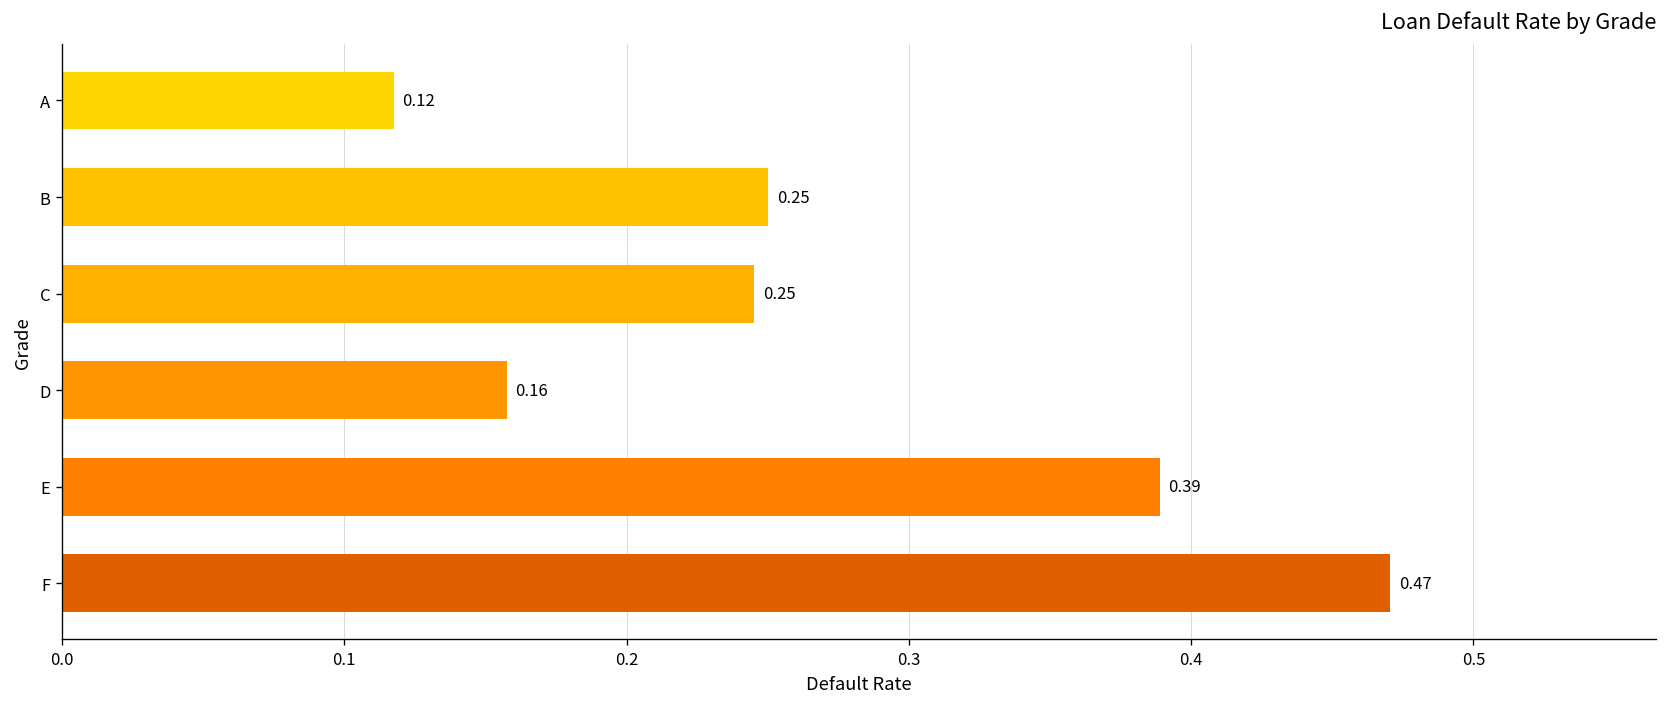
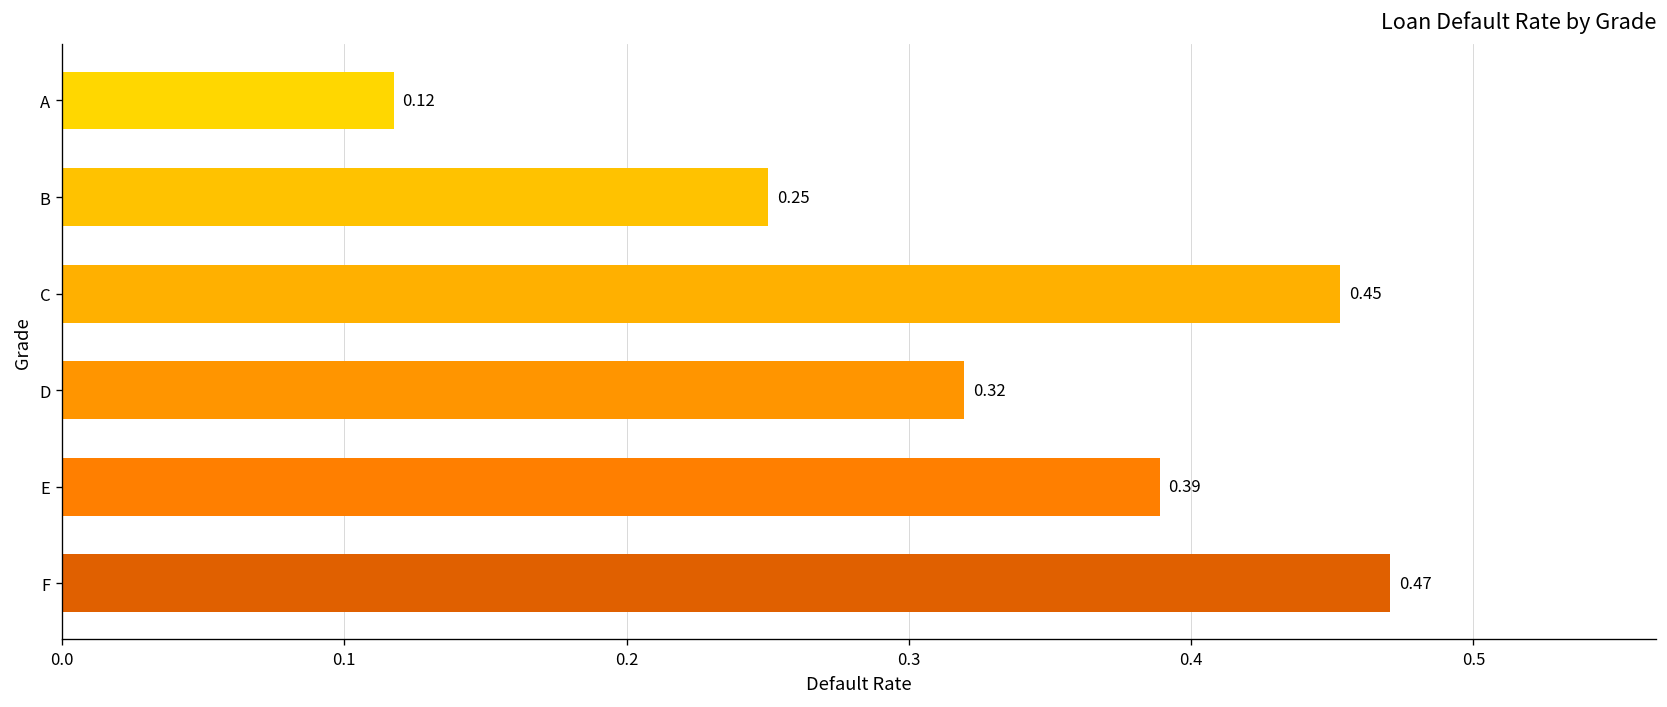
C: 0.25 -> 0.45
D: 0.16 -> 0.32
